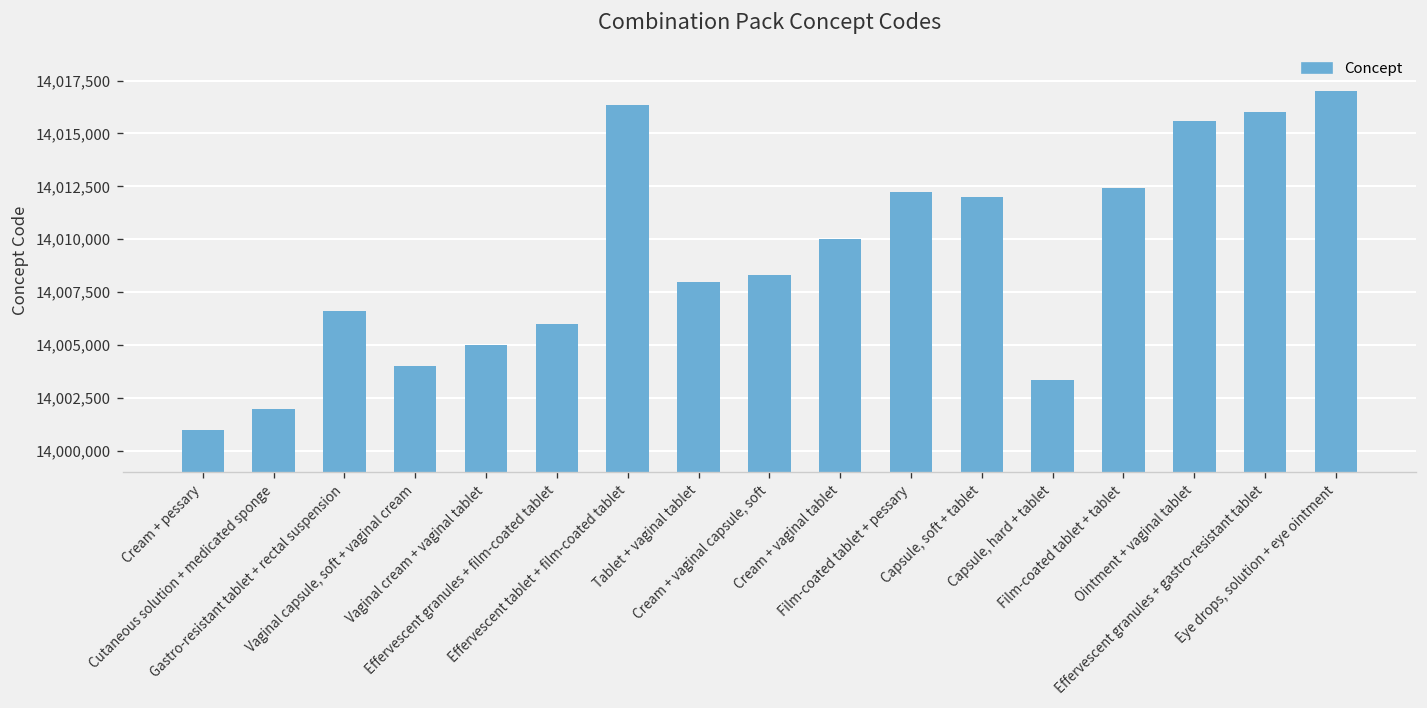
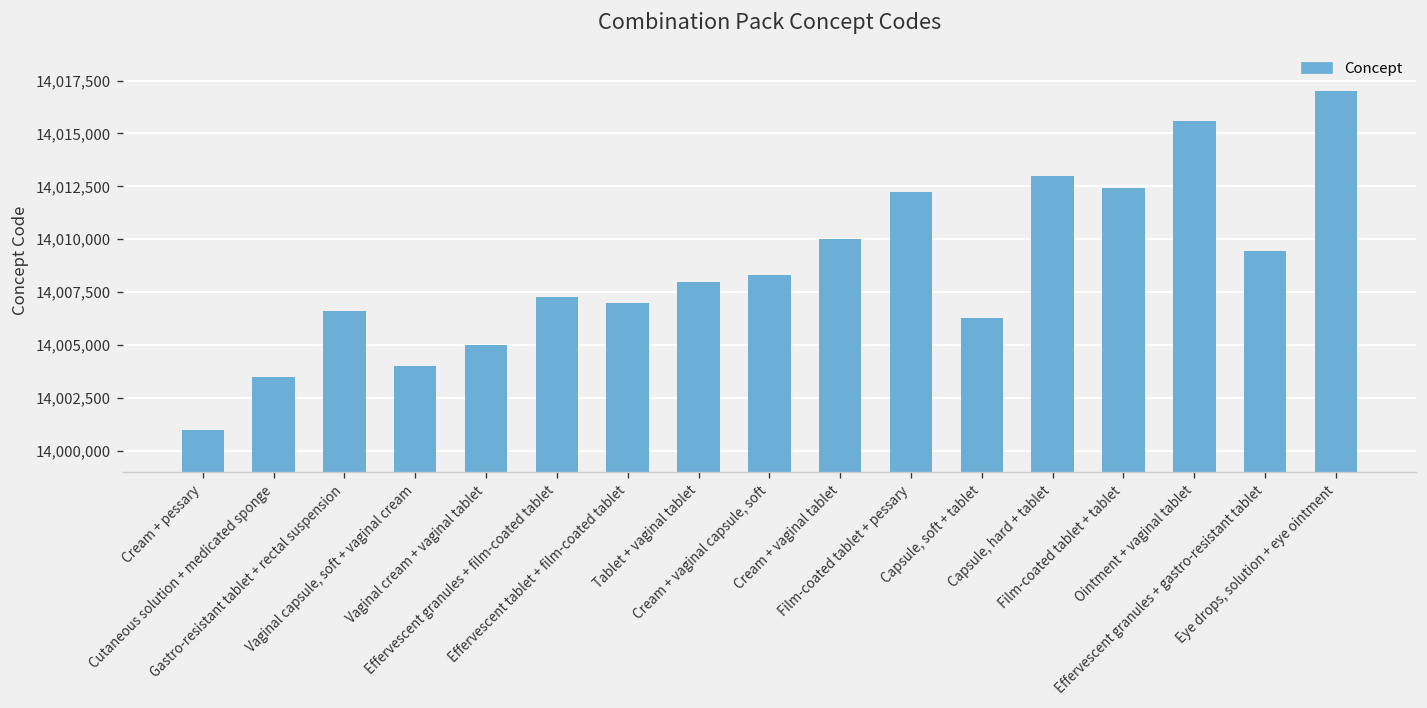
Cutaneous solution + medicated sponge: 14,002,000 -> 14,003,500
Effervescent granules + film-coated tablet: 14,006,000 -> 14,007,300
Effervescent tablet + film-coated tablet: 14,016,300 -> 14,007,000
Capsule, soft + tablet: 14,012,000 -> 14,006,300
Capsule, hard + tablet: 14,003,300 -> 14,013,000
Effervescent granules + gastro-resistant tablet: 14,016,000 -> 14,009,500
